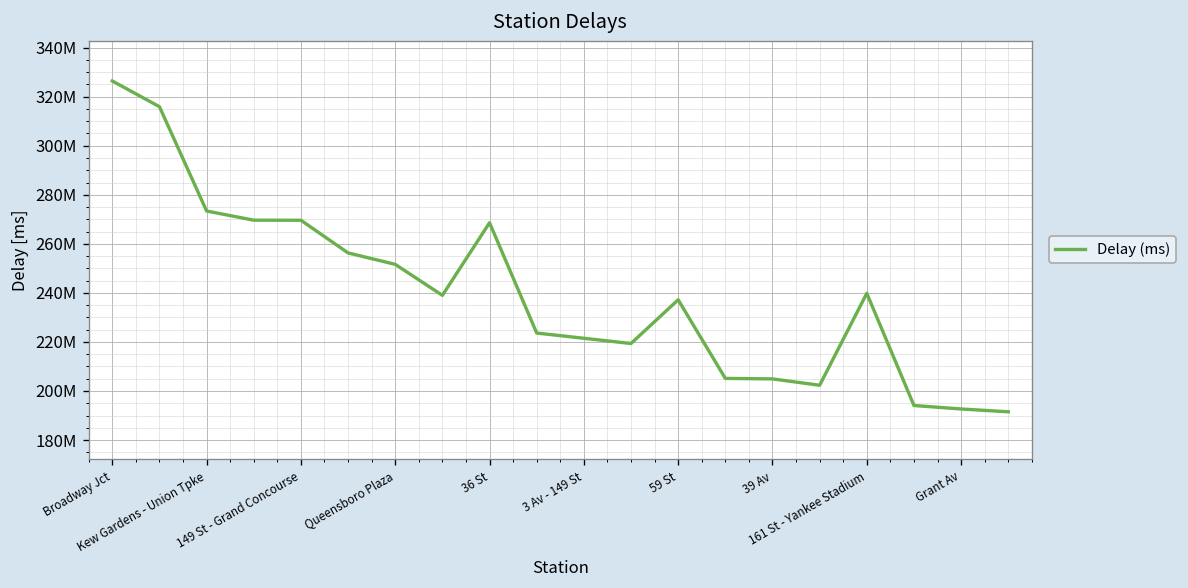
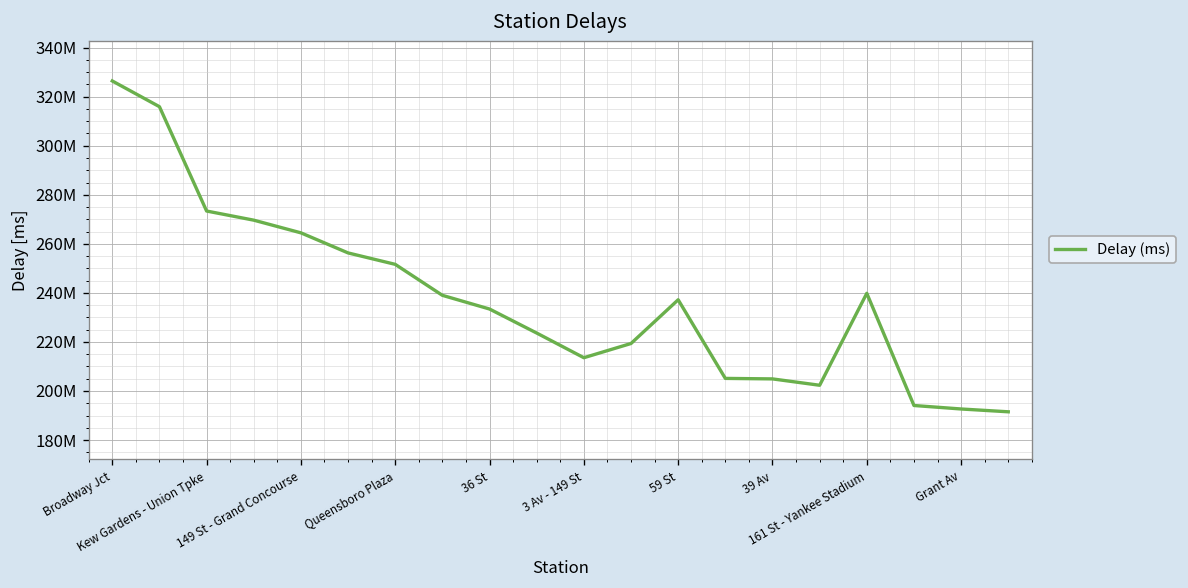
149 St - Grand Concourse: 270000000 -> 264000000
36 St: 269000000 -> 233000000
3 Av - 149 St: 221000000 -> 214000000
